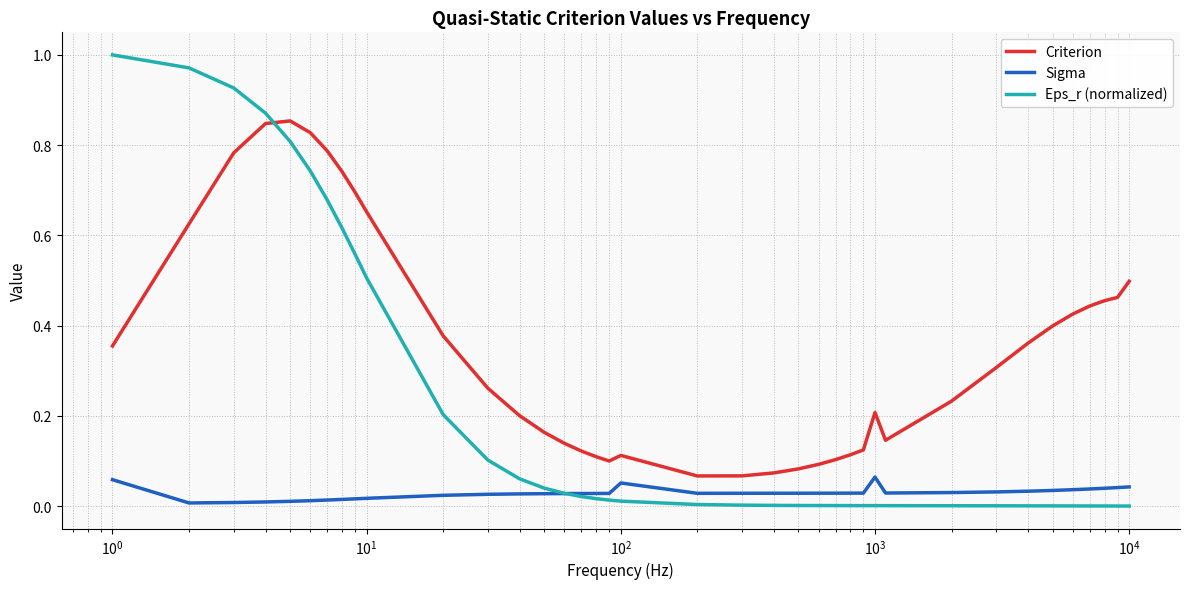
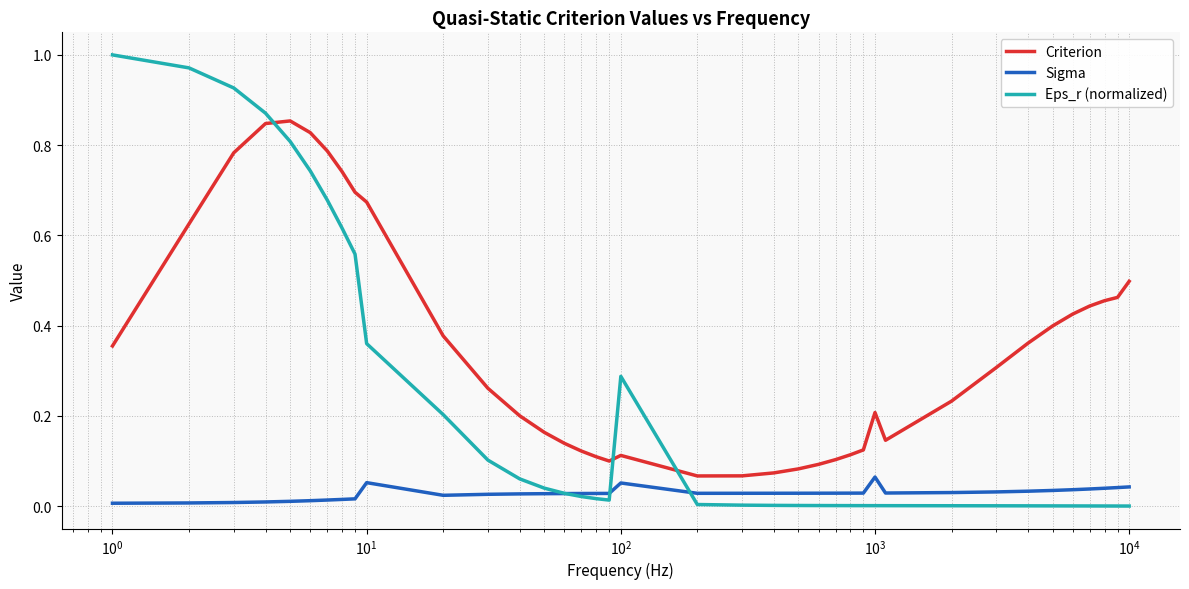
Sigma, 10^0: 0.06 -> 0.01
Criterion, 10^1: 0.65 -> 0.67
Sigma, 10^1: 0.02 -> 0.05
Eps_r (normalized), 10^1: 0.51 -> 0.36
Eps_r (normalized), 10^2: 0.01 -> 0.29
